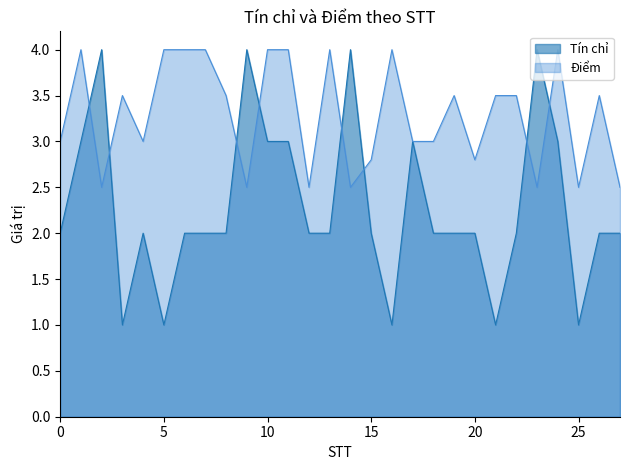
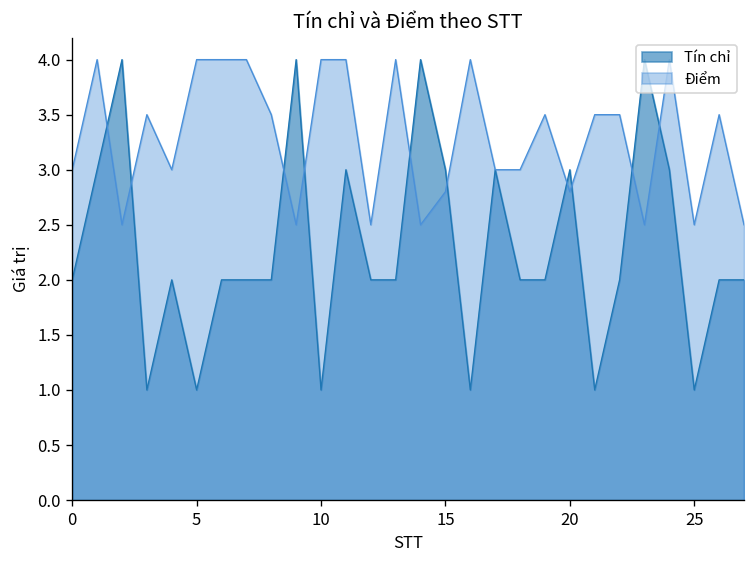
Tín chỉ, 10: 3 -> 1
Tín chỉ, 15: 2 -> 3
Tín chỉ, 20: 2 -> 3
